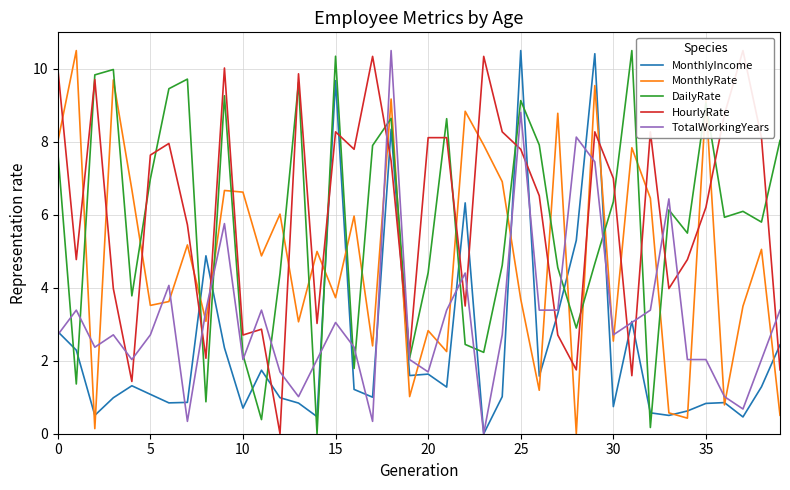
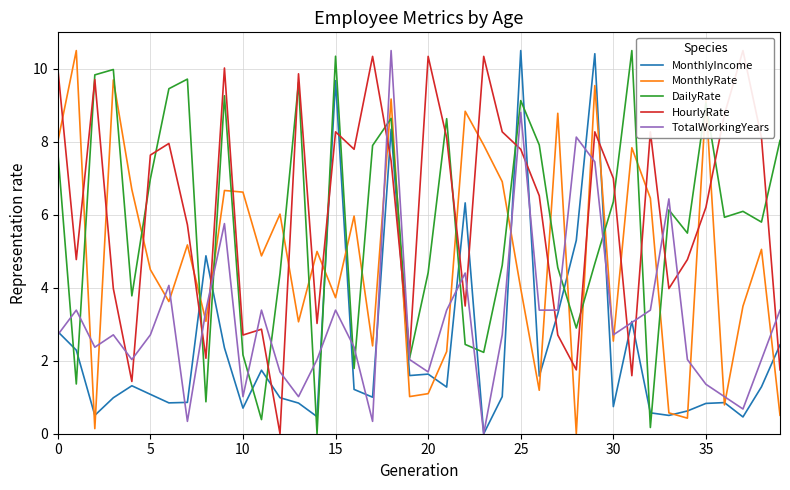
MonthlyRate, 5: 3.5 -> 4.5
TotalWorkingYears, 10: 2.0 -> 1.0
TotalWorkingYears, 15: 3.0 -> 3.4
MonthlyRate, 20: 2.8 -> 1.1
HourlyRate, 20: 8.1 -> 10.3
MonthlyRate, 25: 3.7 -> 4.0
TotalWorkingYears, 35: 2.0 -> 1.4
